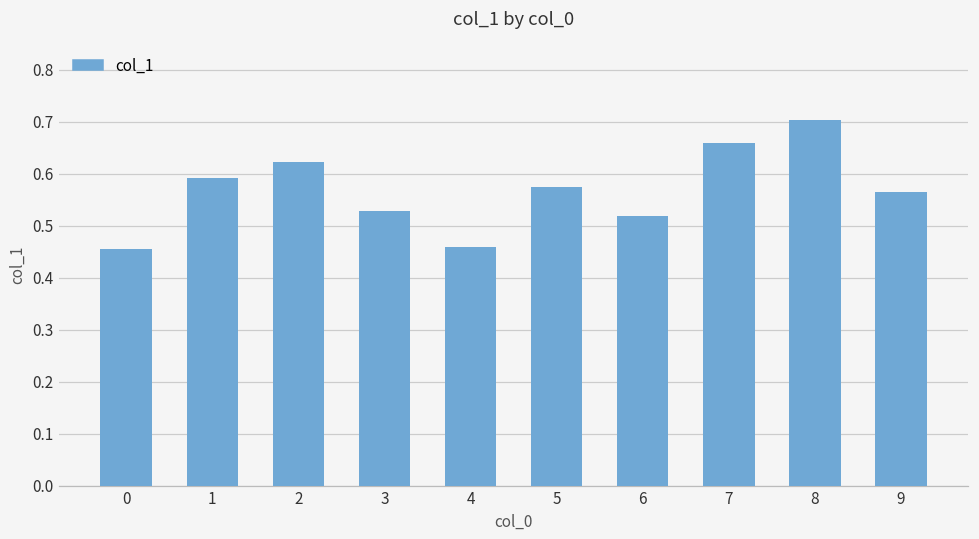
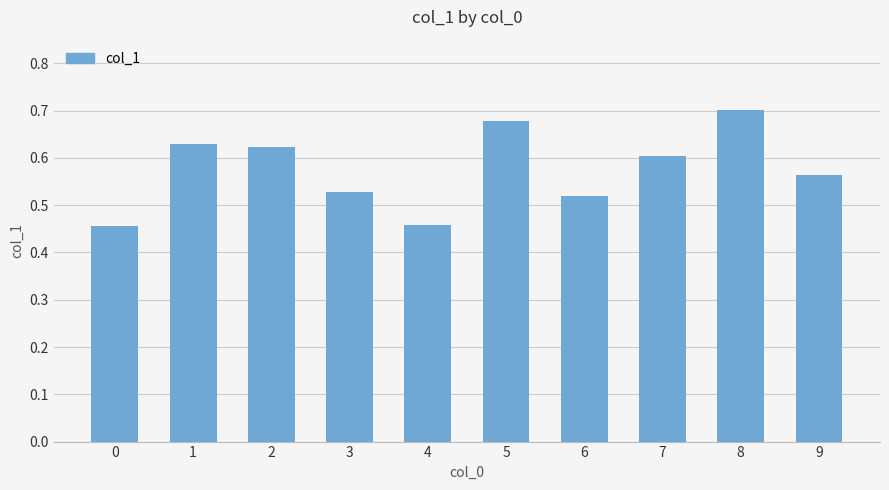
1: 0.59 -> 0.63
5: 0.57 -> 0.68
7: 0.66 -> 0.60
